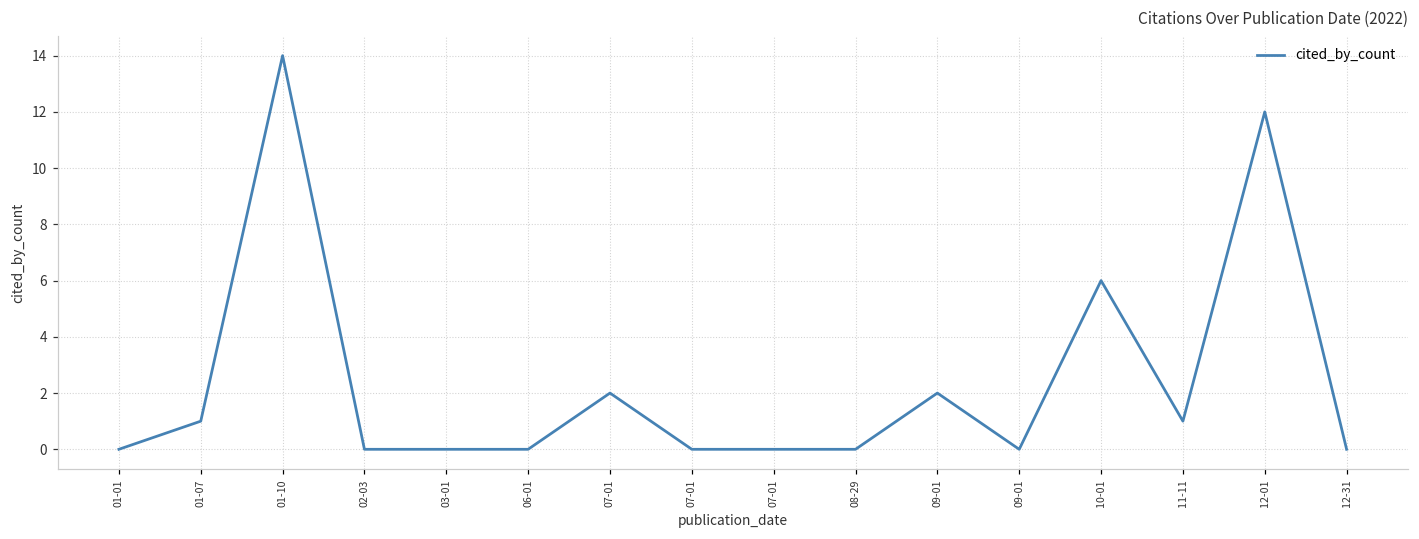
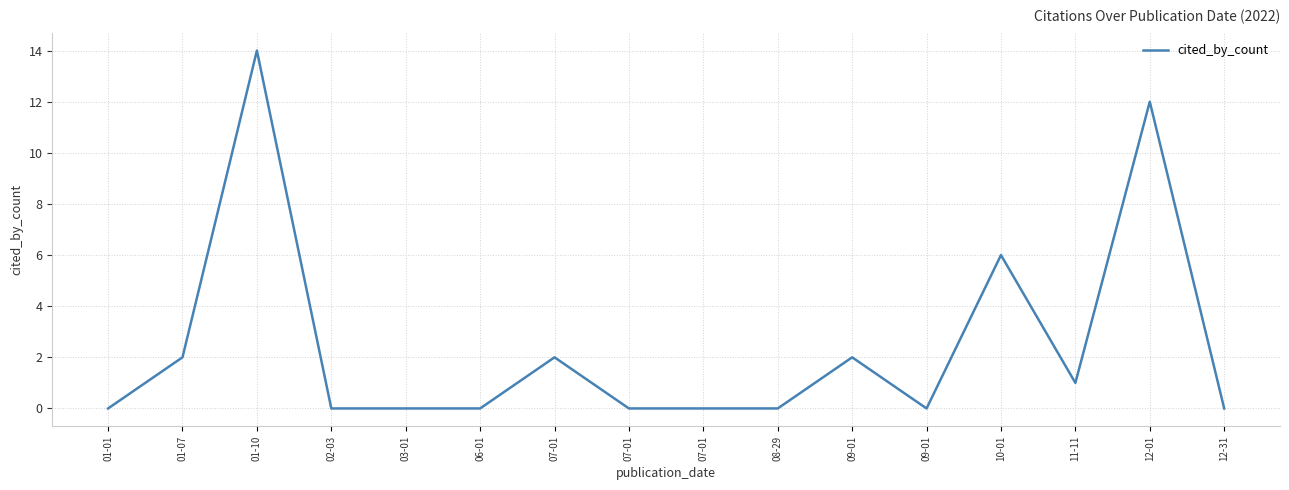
01-07: 1 -> 2
